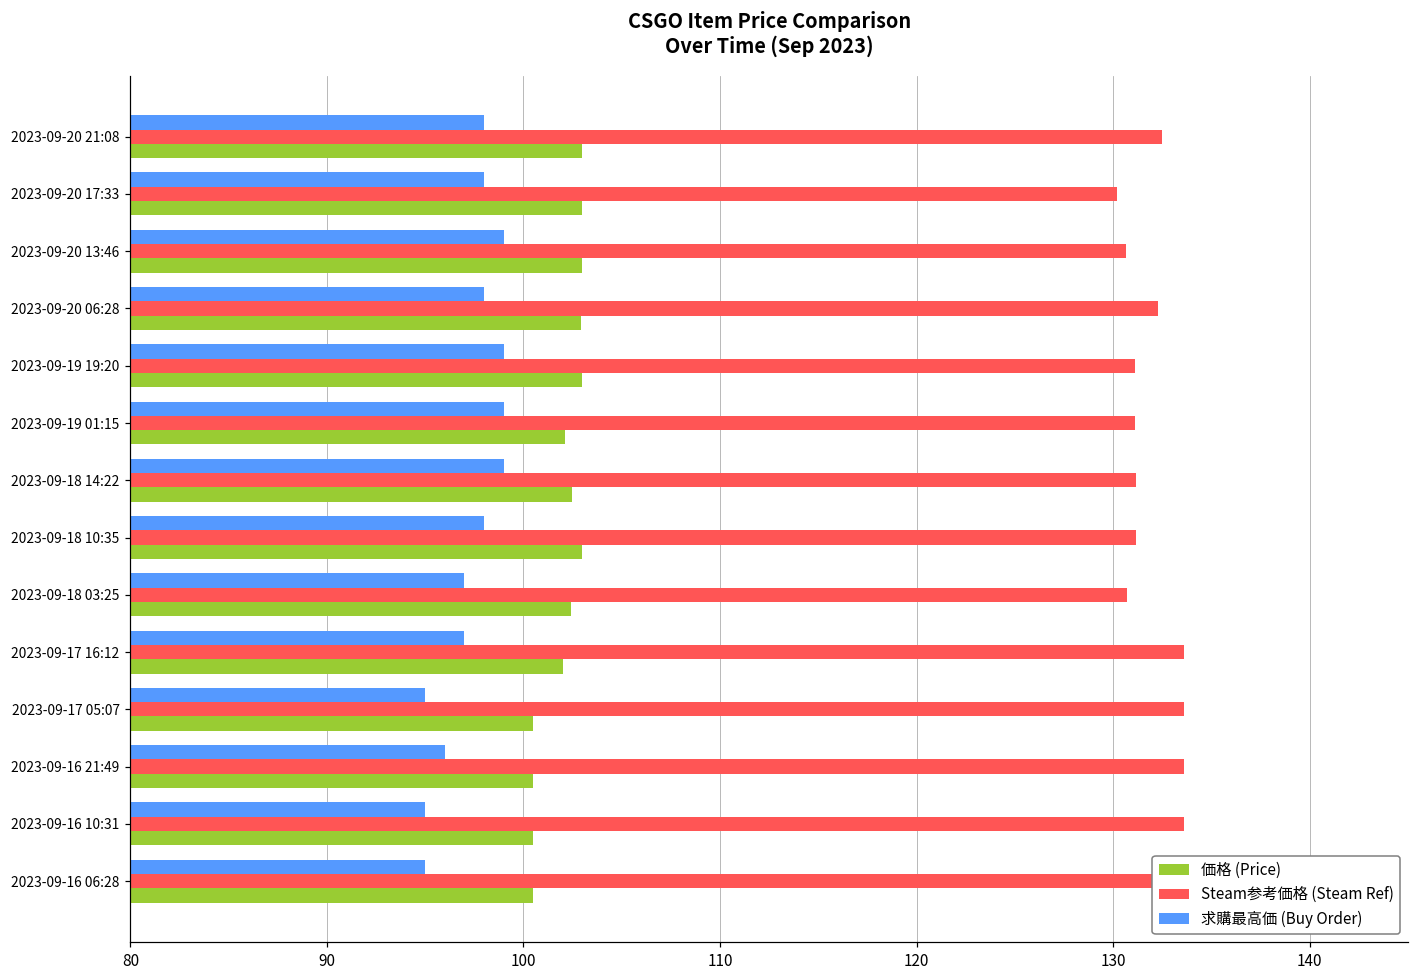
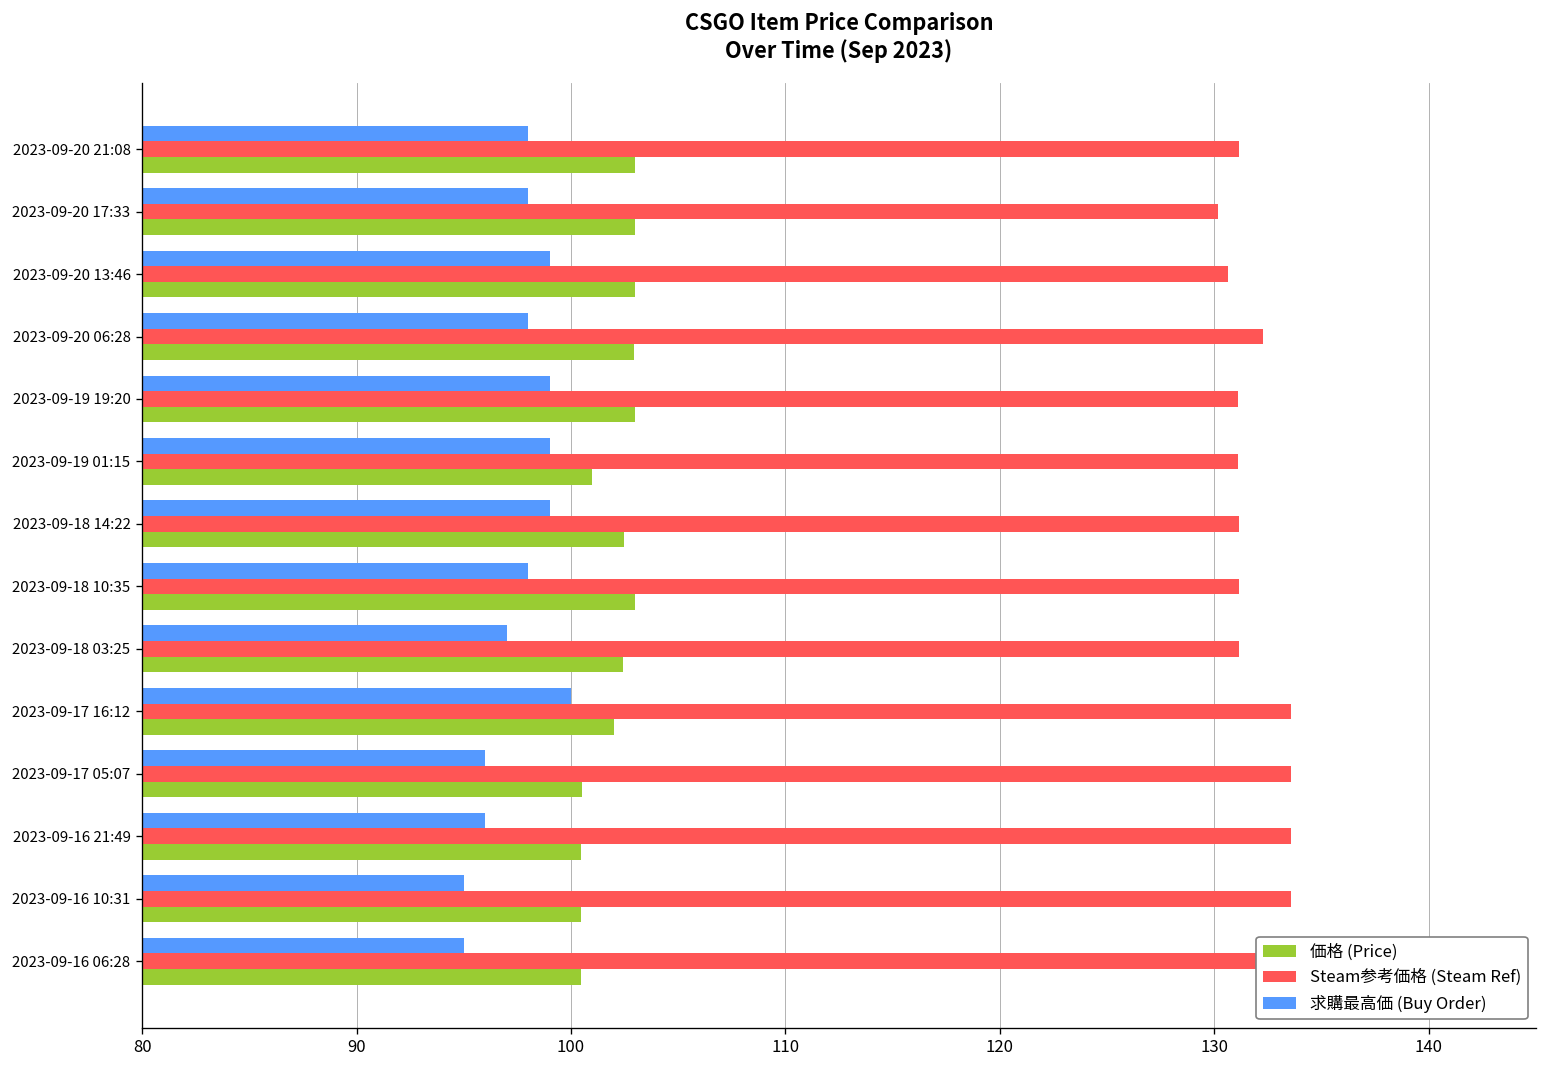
Steam参考価格 (Steam Ref), 2023-09-20 21:08: 132.5 -> 131.2
価格 (Price), 2023-09-19 01:15: 102.1 -> 101.0
Steam参考価格 (Steam Ref), 2023-09-18 03:25: 130.7 -> 131.2
求購最高価 (Buy Order), 2023-09-17 16:12: 97 -> 100
求購最高価 (Buy Order), 2023-09-17 05:07: 95 -> 96
